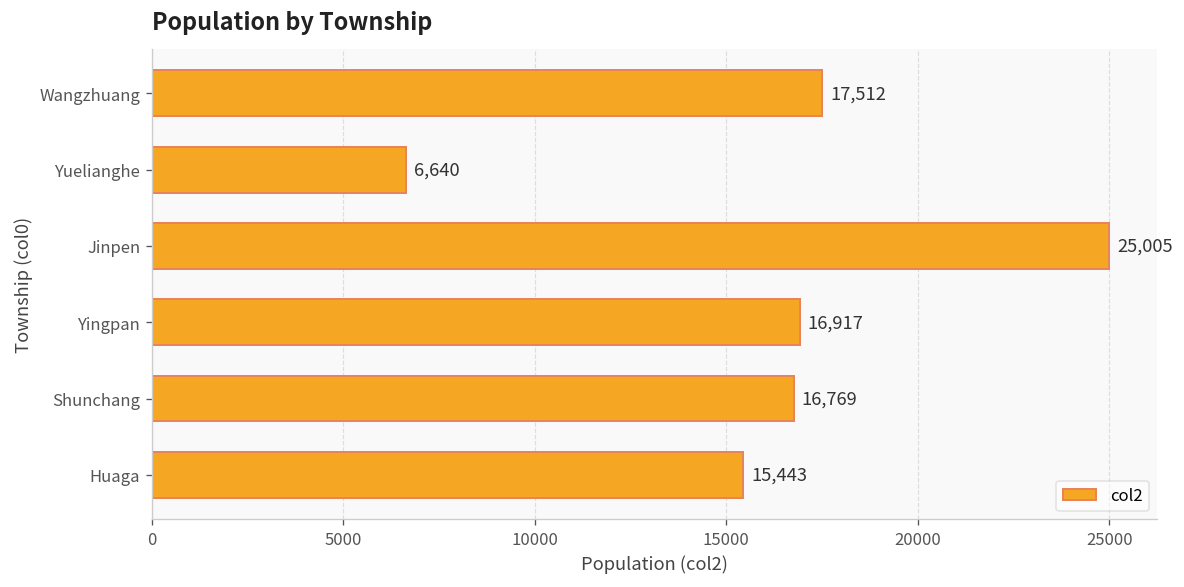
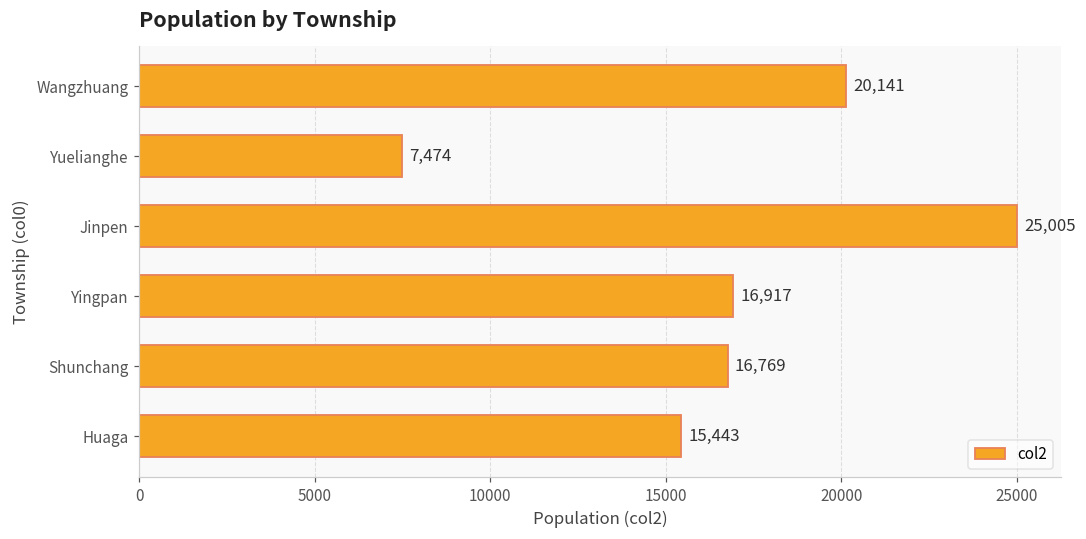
Wangzhuang: 17,512 -> 20,141
Yuelianghe: 6,640 -> 7,474
